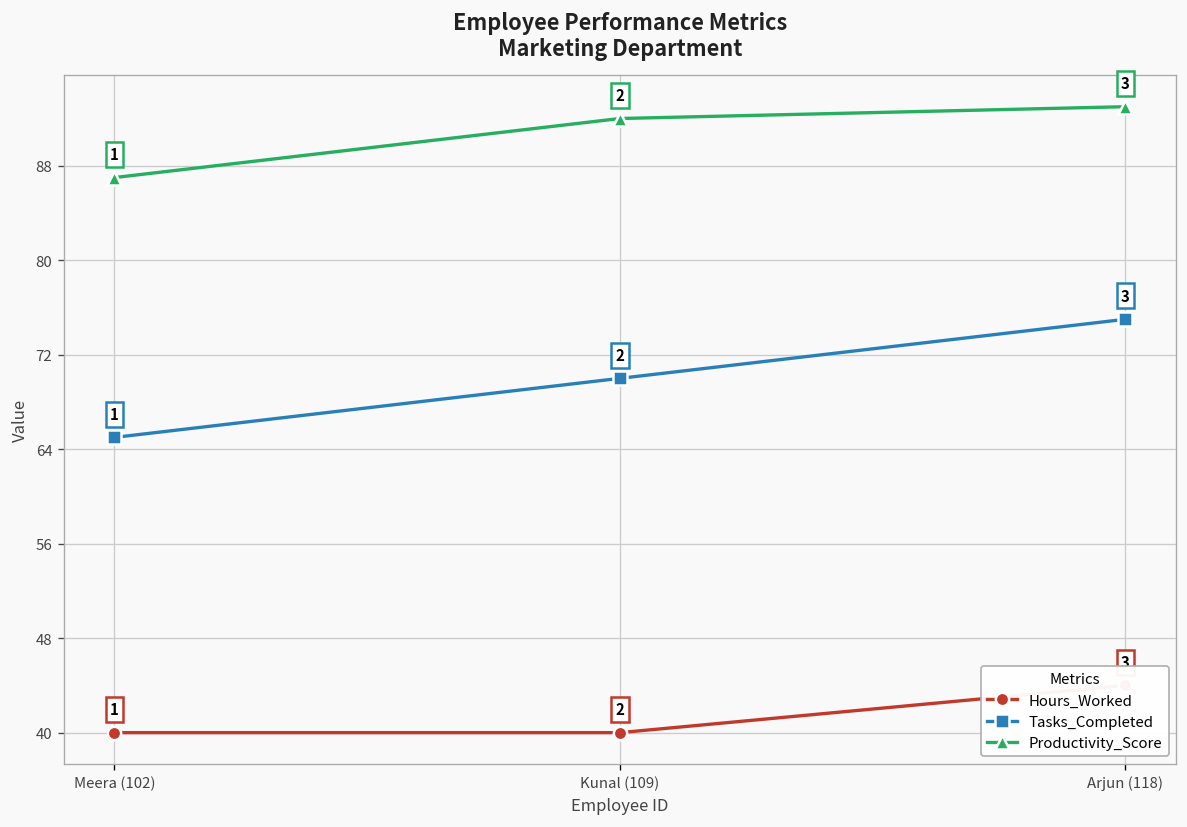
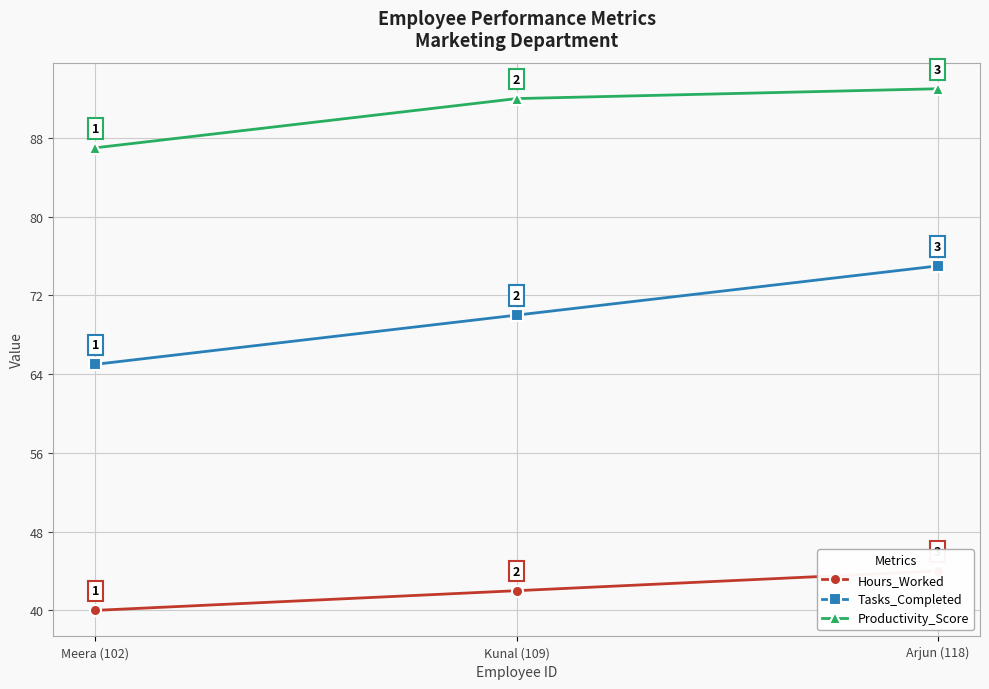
Hours_Worked, Kunal (109): 40 -> 42
